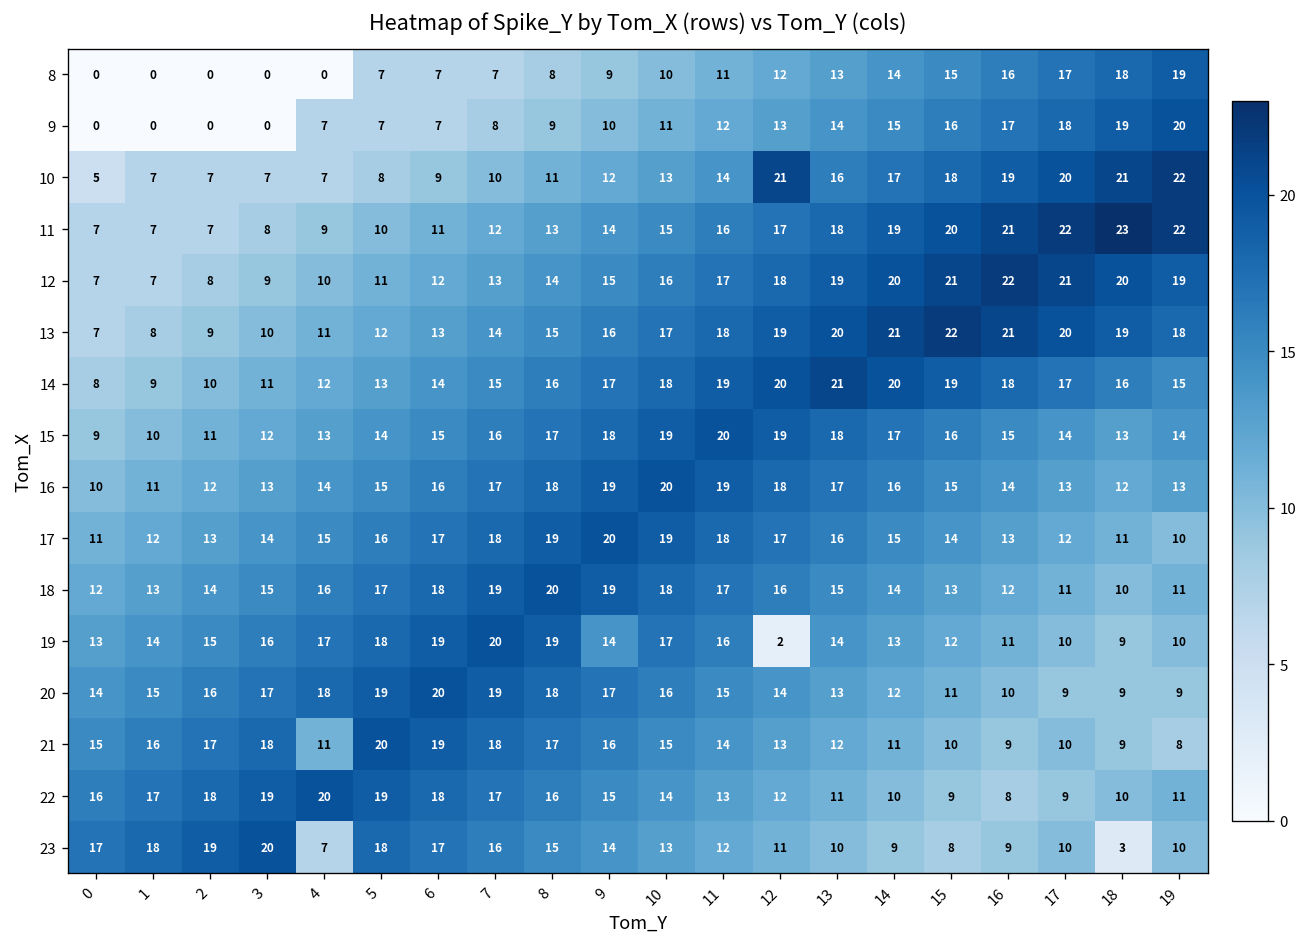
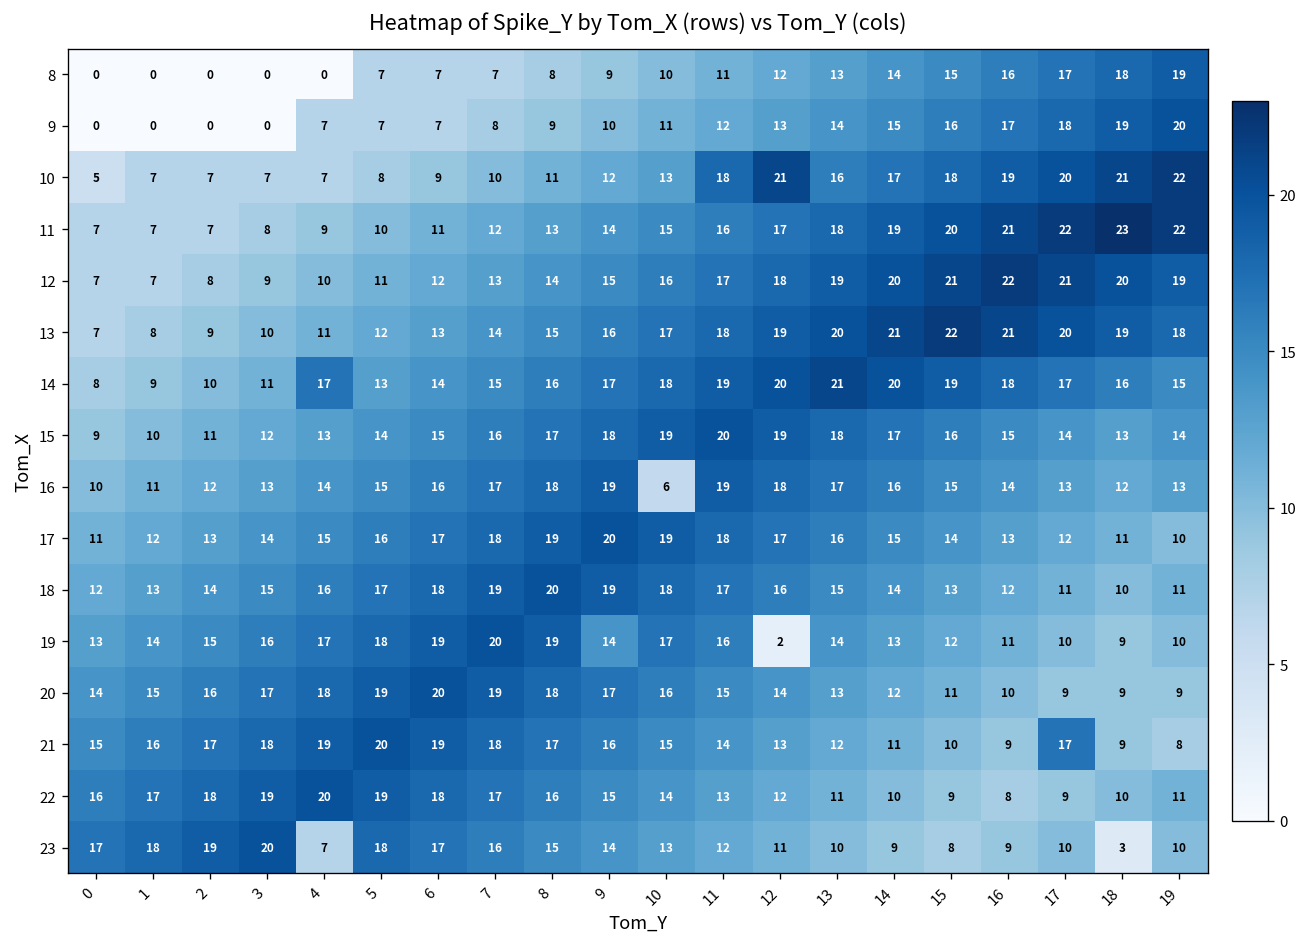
10, 11: 14 -> 18
14, 4: 12 -> 17
16, 10: 20 -> 6
21, 4: 11 -> 19
21, 17: 10 -> 17
